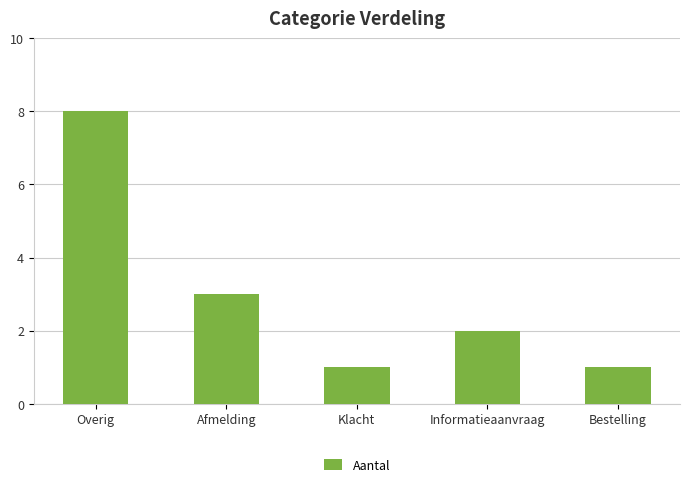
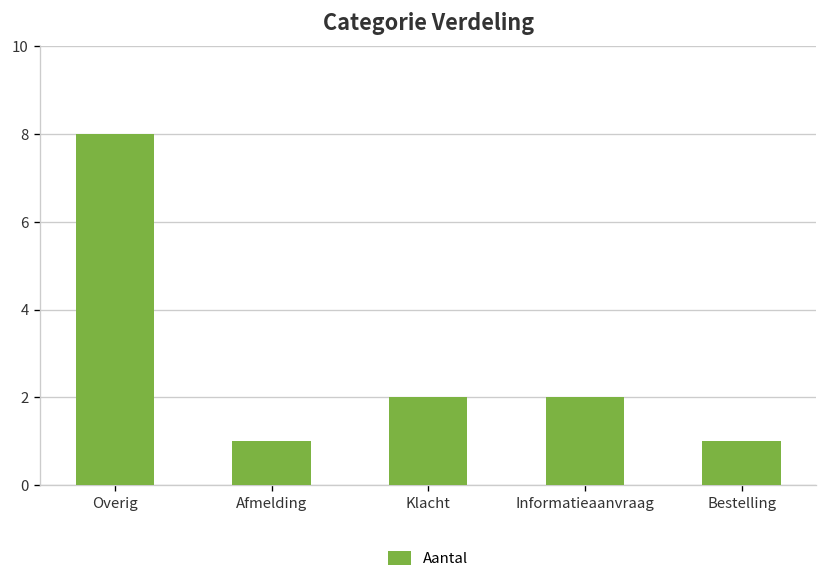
Afmelding: 3 -> 1
Klacht: 1 -> 2
